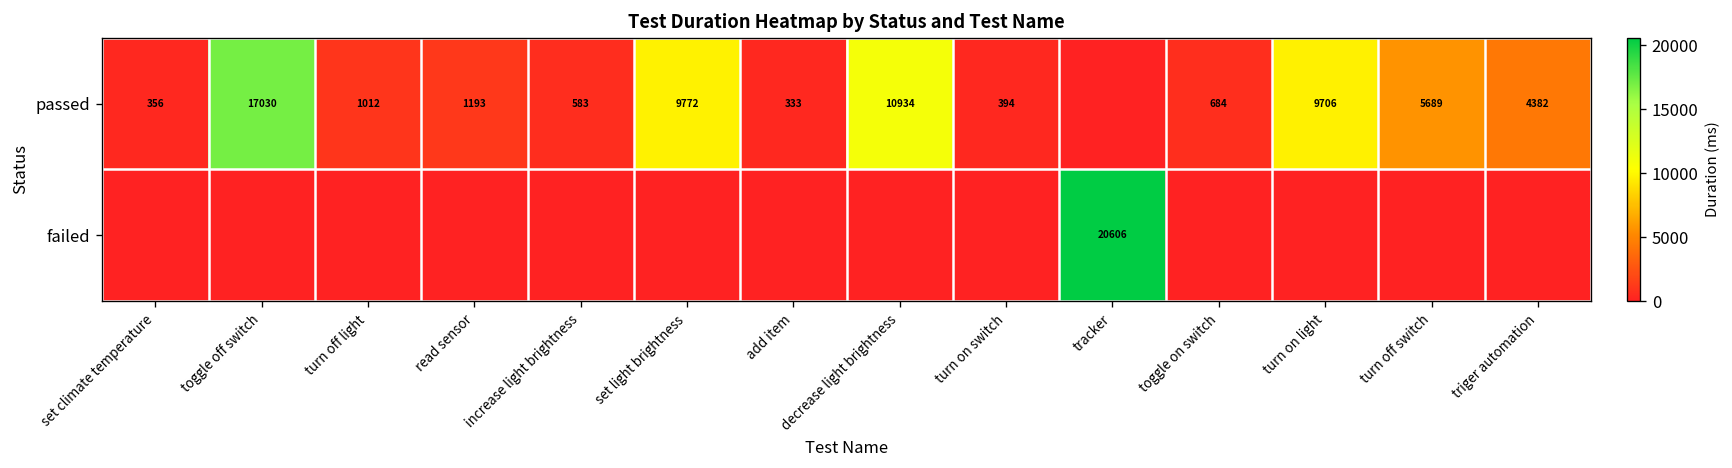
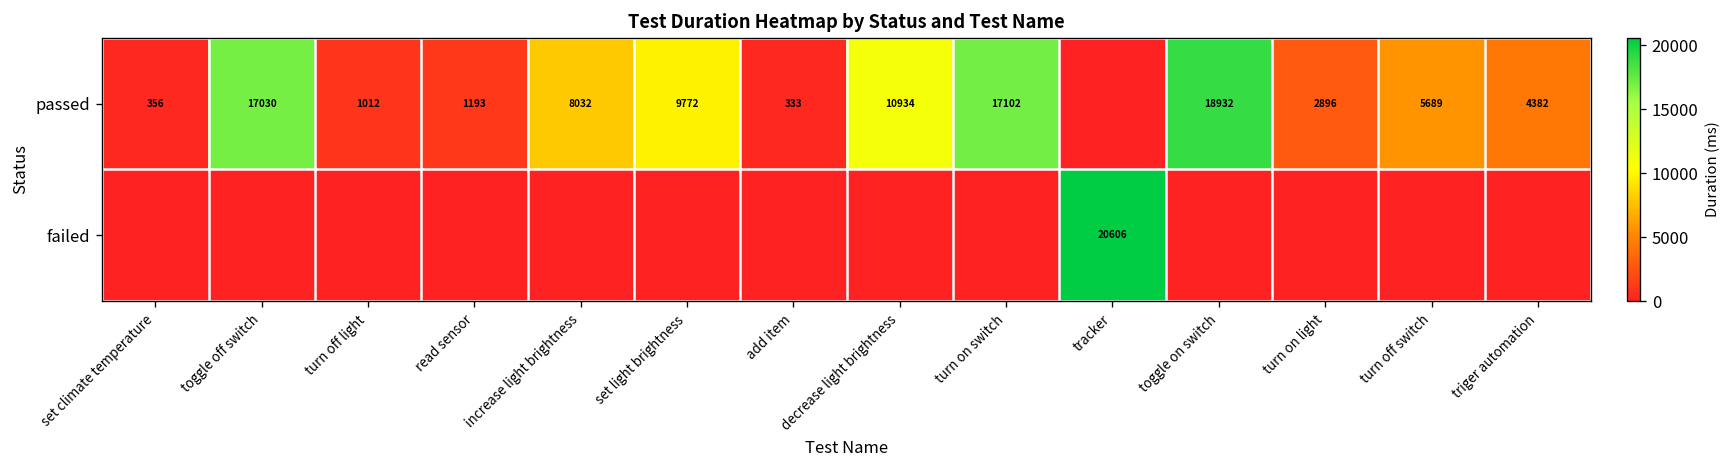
passed, increase light brightness: 583 -> 8032
passed, turn on switch: 394 -> 17102
passed, toggle on switch: 684 -> 18932
passed, turn on light: 9706 -> 2896
